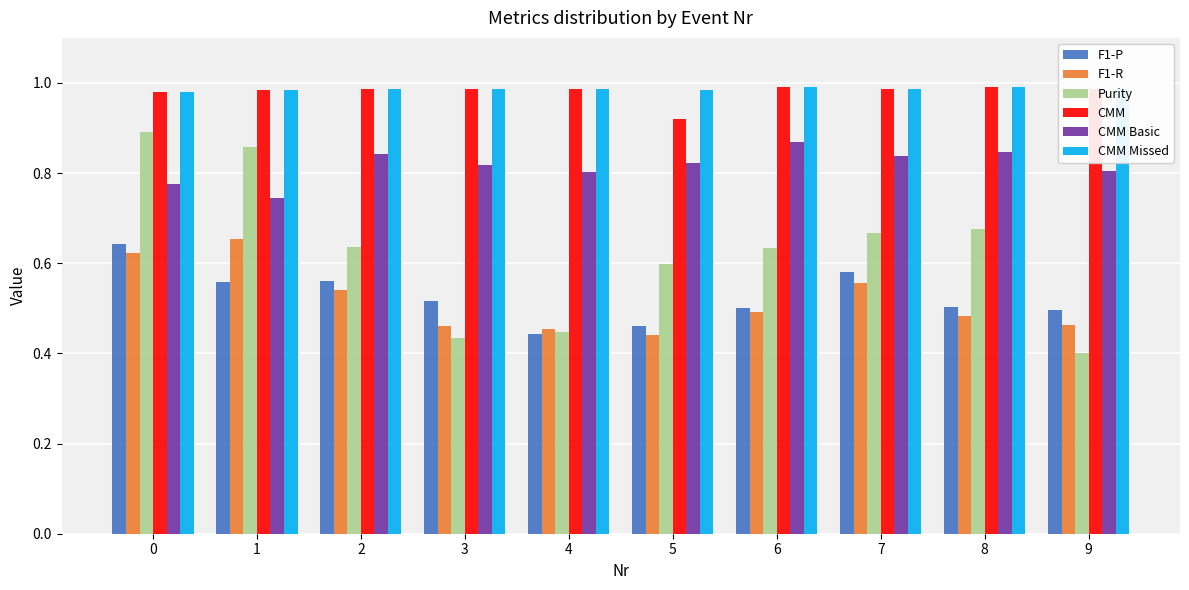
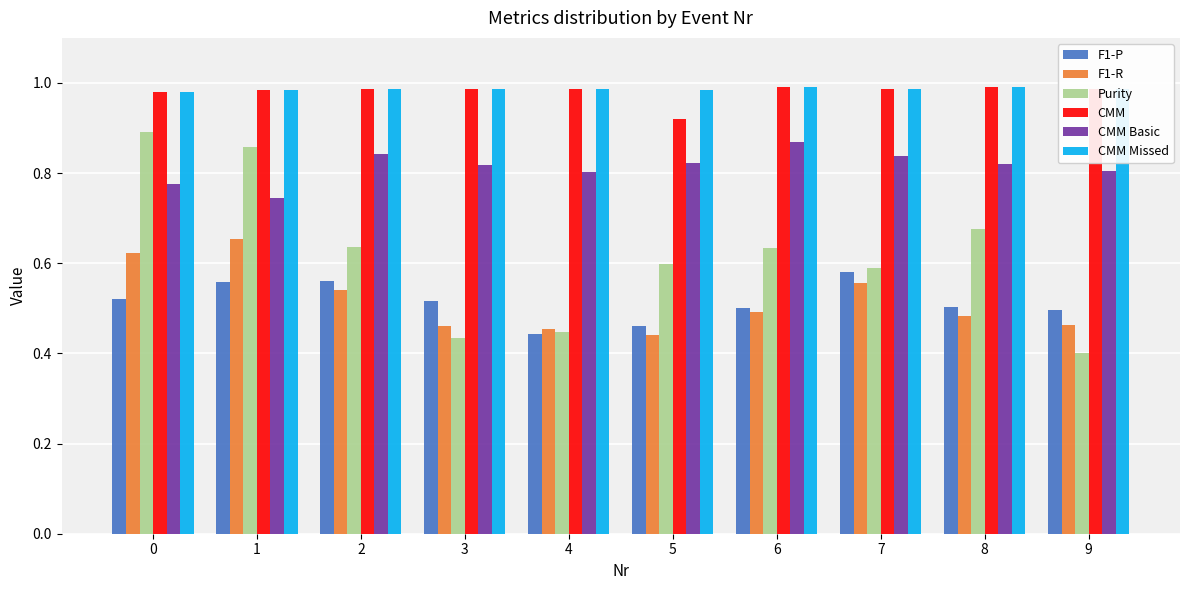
F1-P, 0: 0.64 -> 0.52
Purity, 7: 0.67 -> 0.59
CMM Basic, 8: 0.85 -> 0.82
